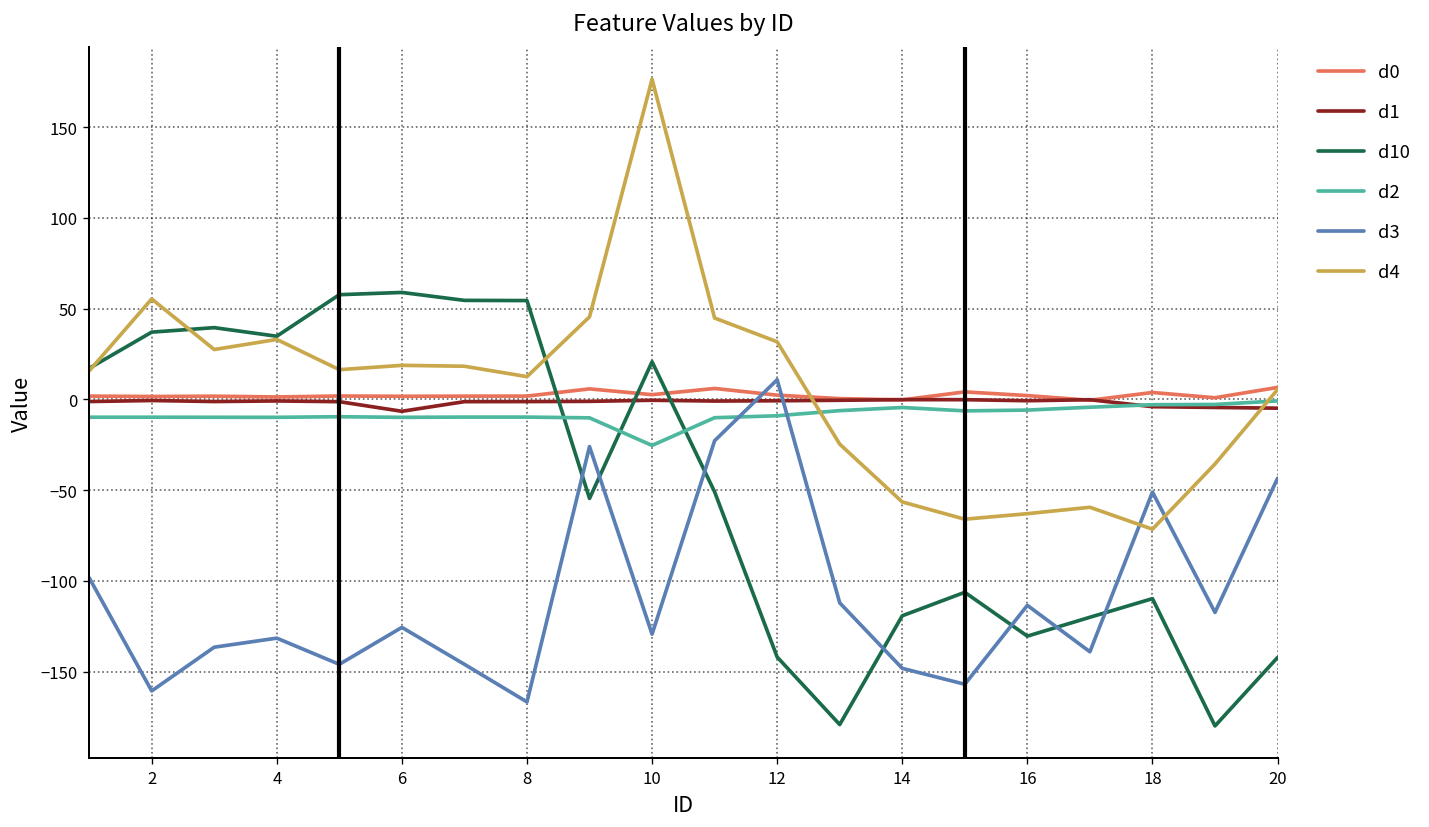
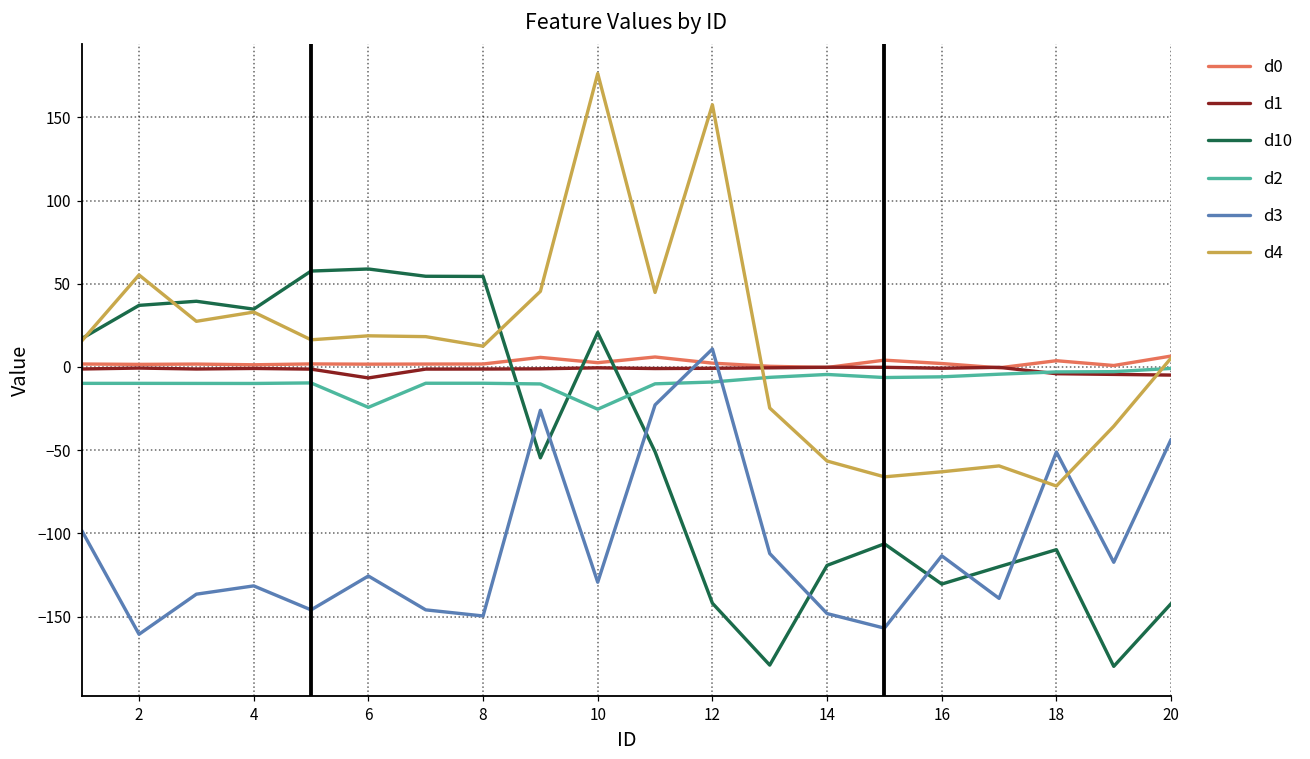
d2, 6: -10 -> -24
d3, 8: -167 -> -150
d4, 12: 32 -> 158
